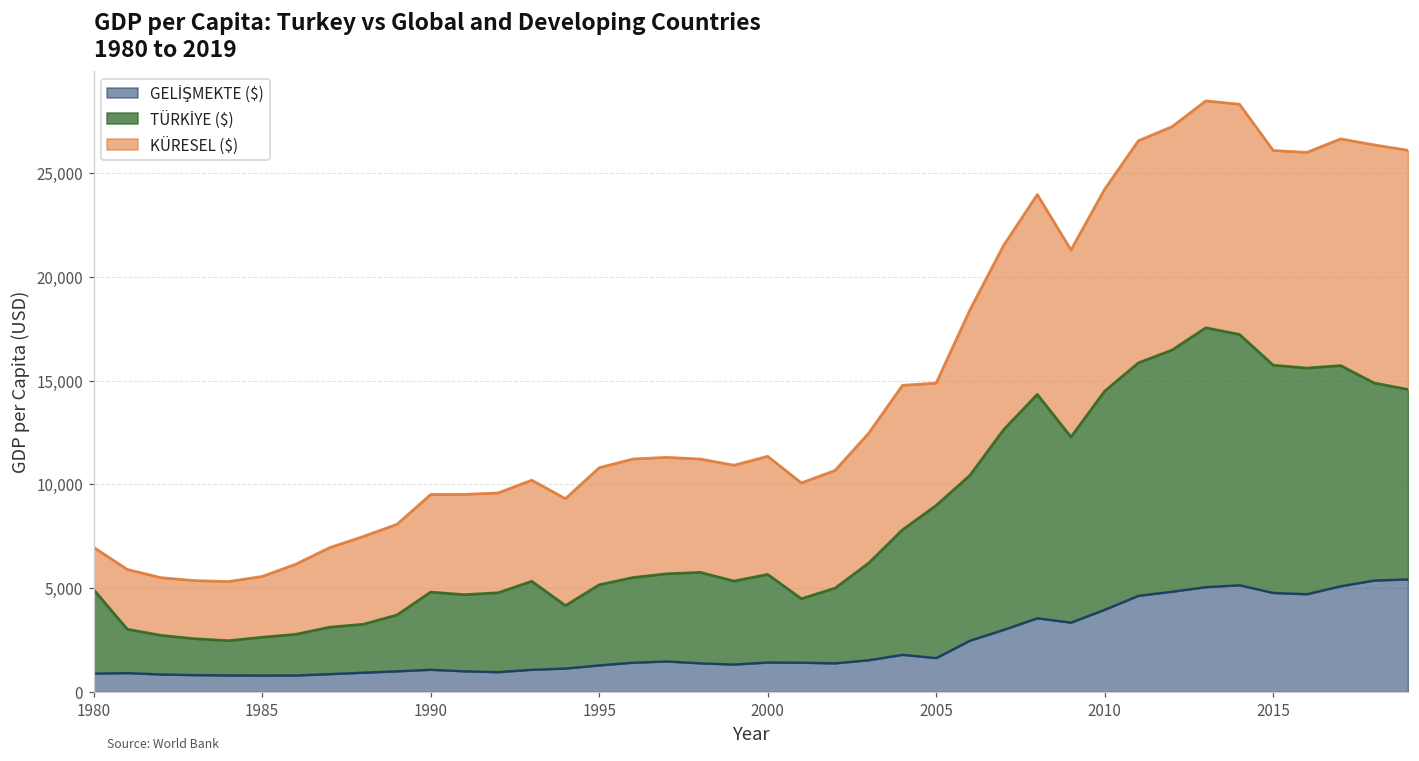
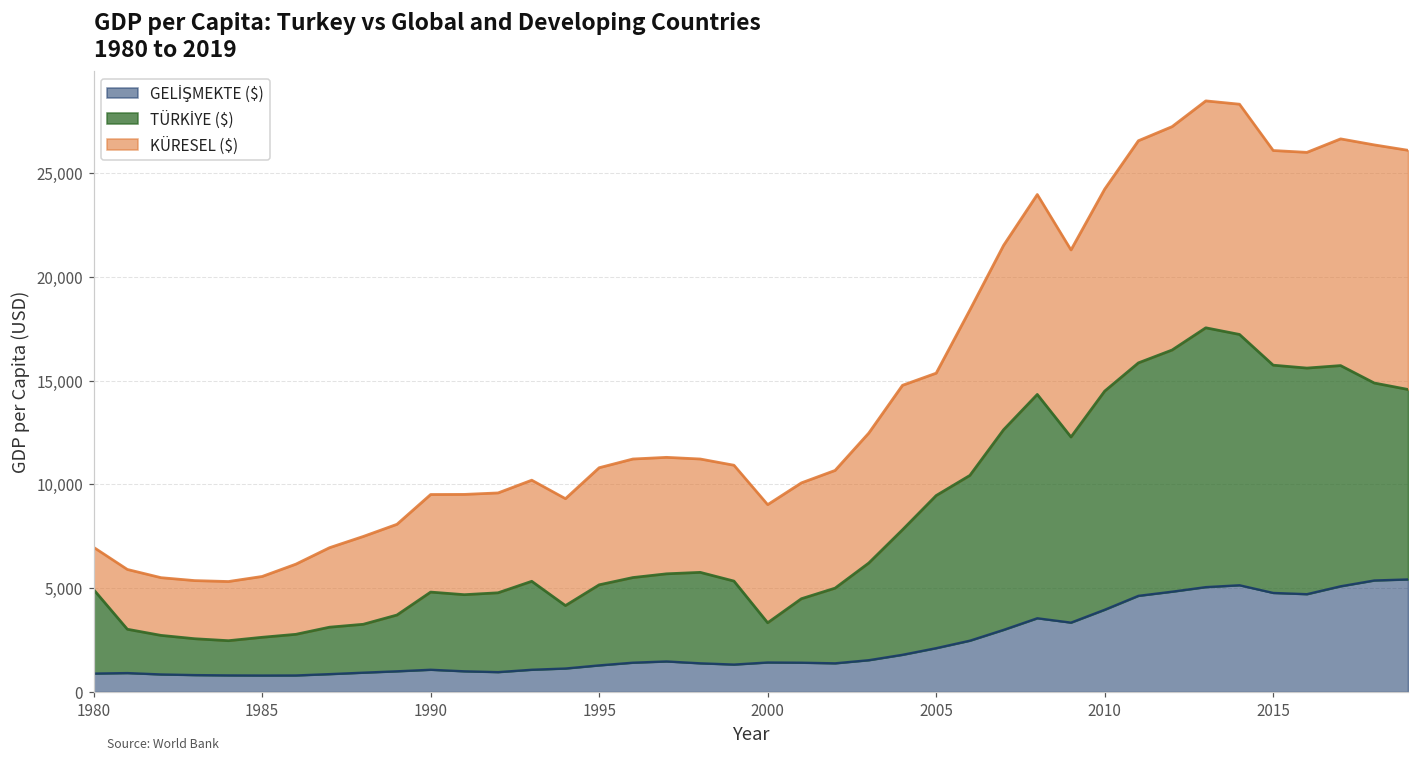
TÜRKİYE ($), 2000: 4,200 -> 1,900
GELİŞMEKTE ($), 2005: 1,600 -> 2,100
